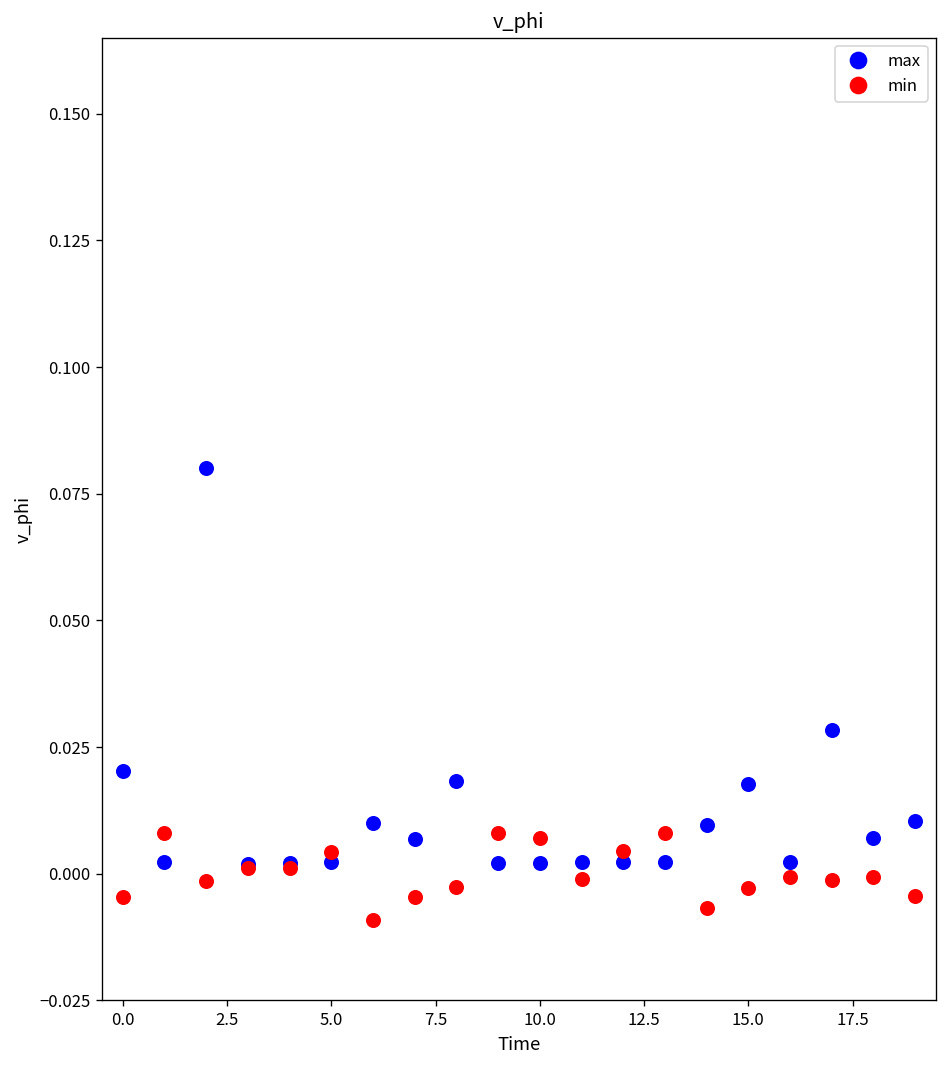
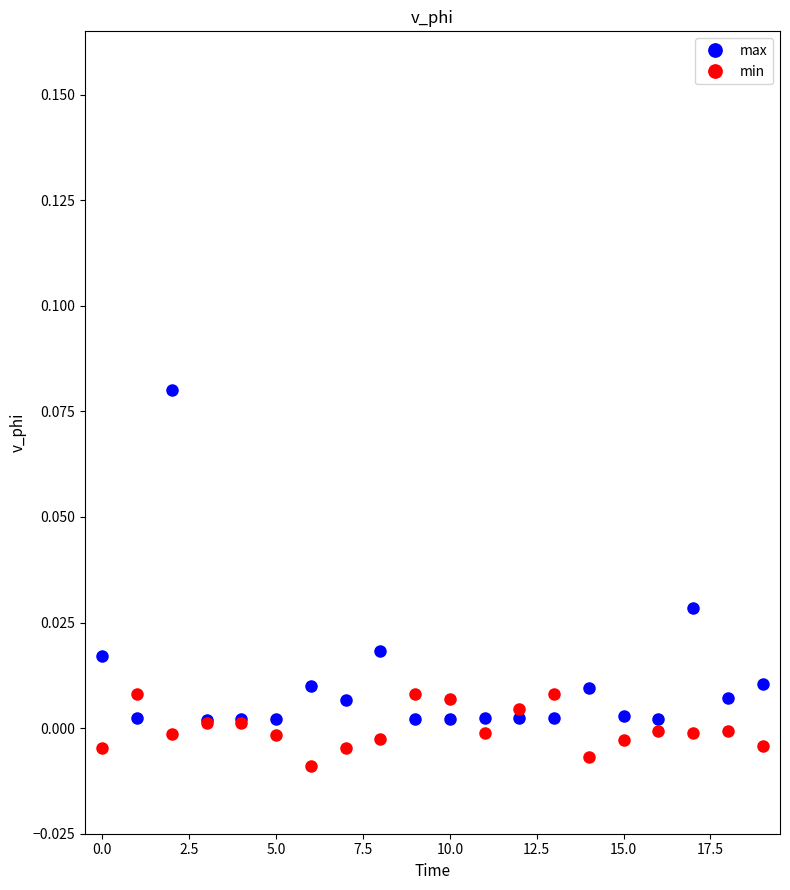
max, 0.0: 0.020 -> 0.017
min, 5.0: 0.004 -> -0.002
max, 15.0: 0.018 -> 0.003
